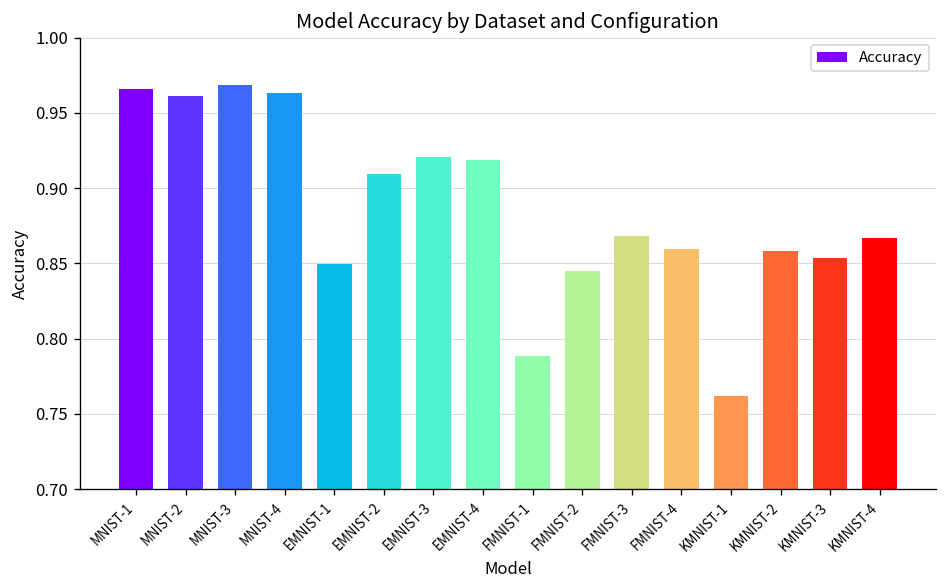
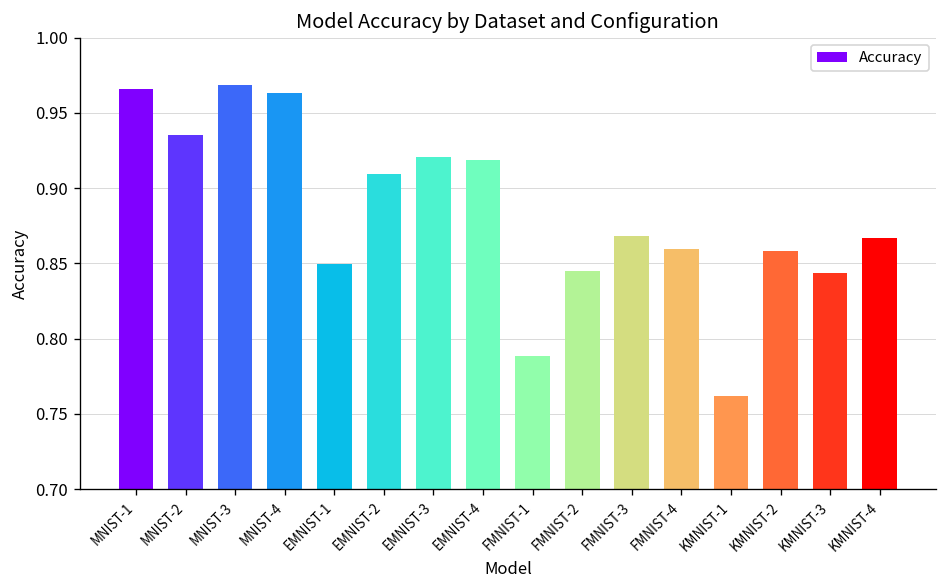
MNIST-2: 0.961 -> 0.935
KMNIST-3: 0.853 -> 0.844
